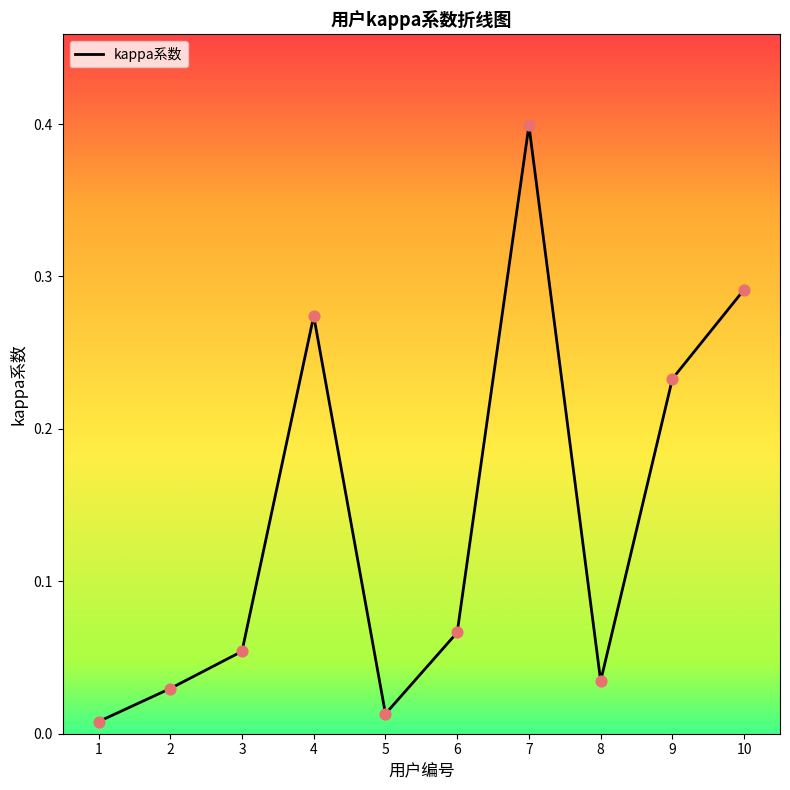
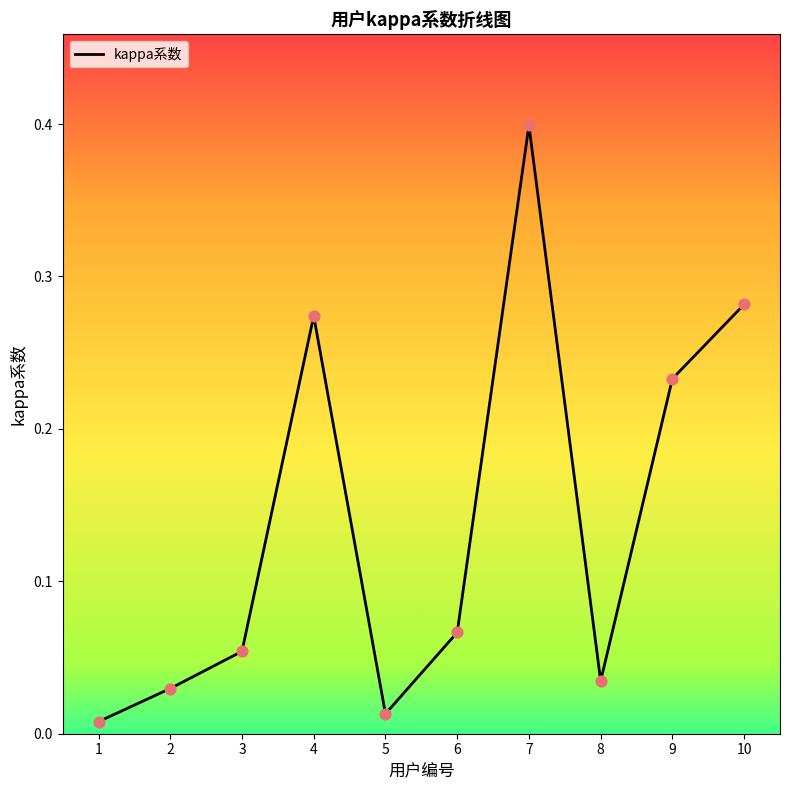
10: 0.291 -> 0.282
